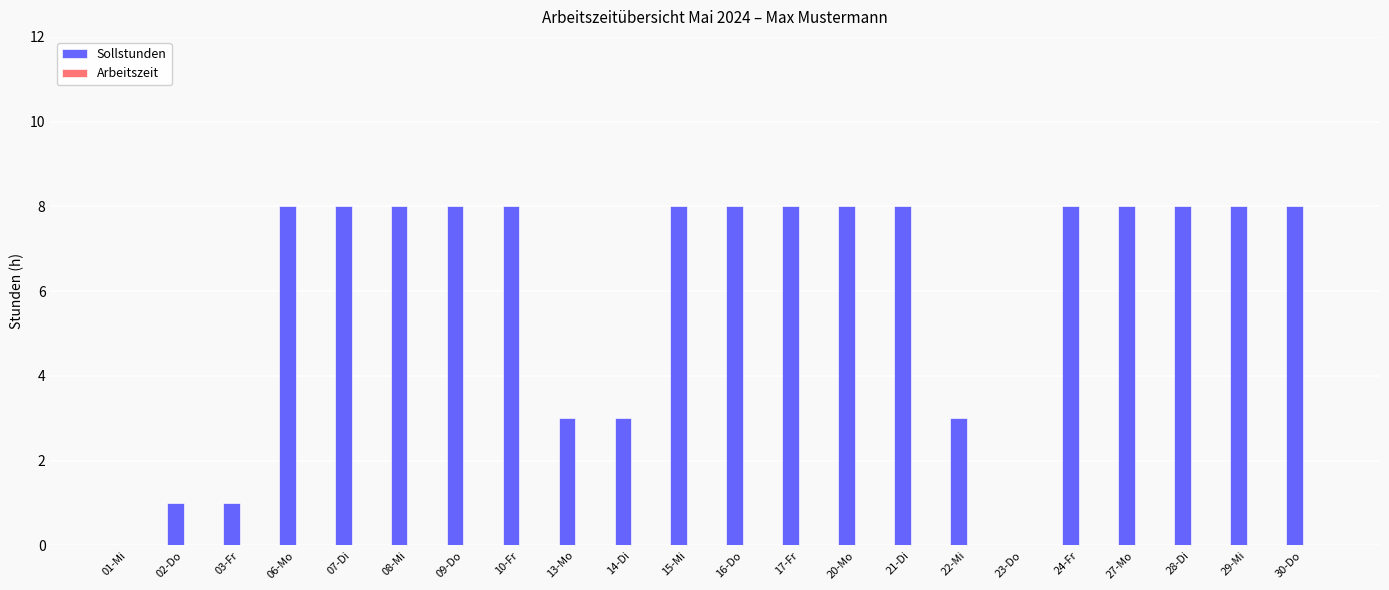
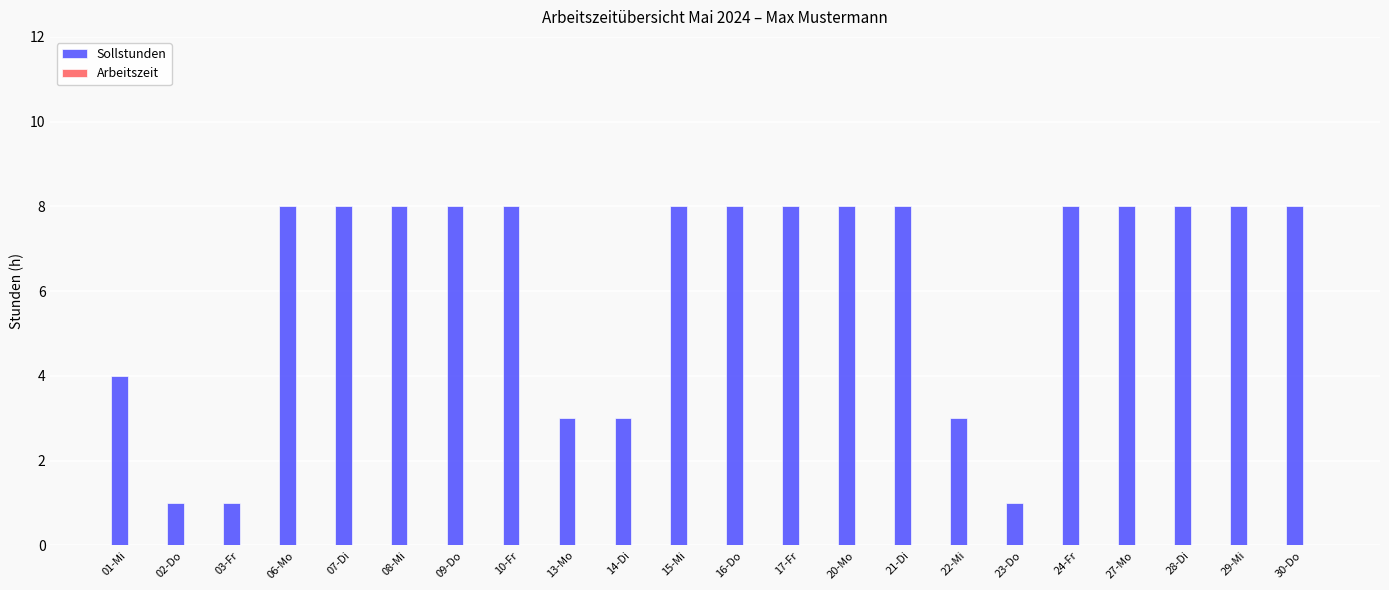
Sollstunden, 01-Mi: 0 -> 4
Sollstunden, 23-Do: 0 -> 1
